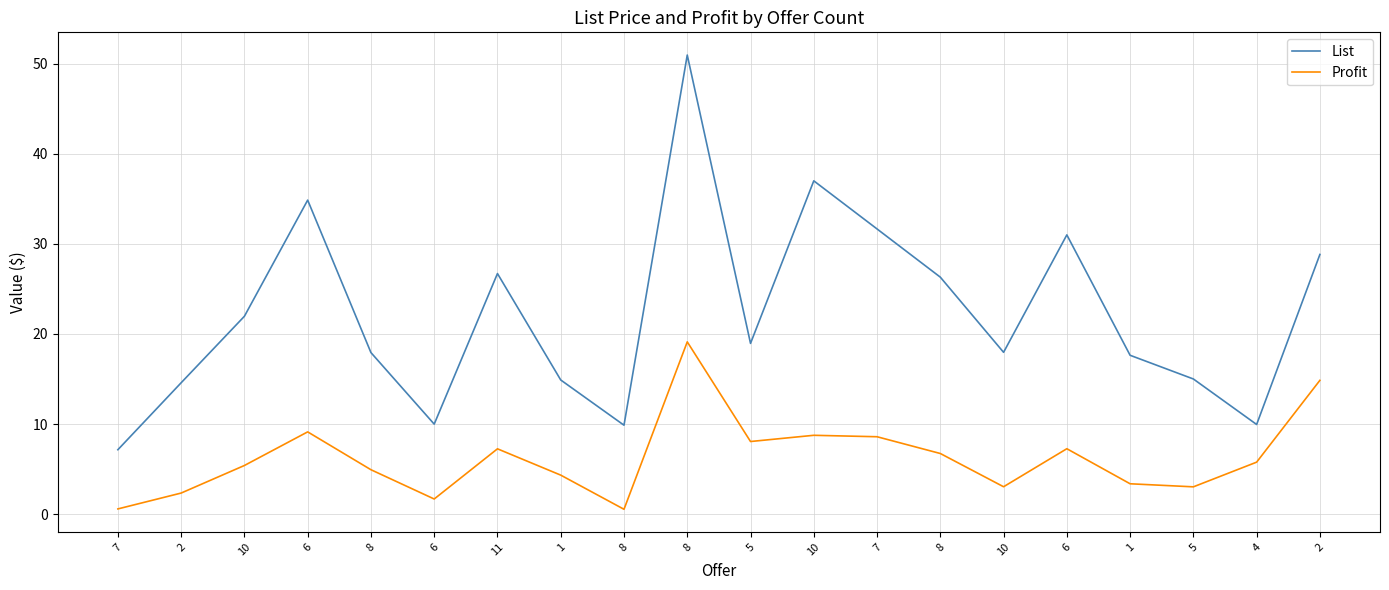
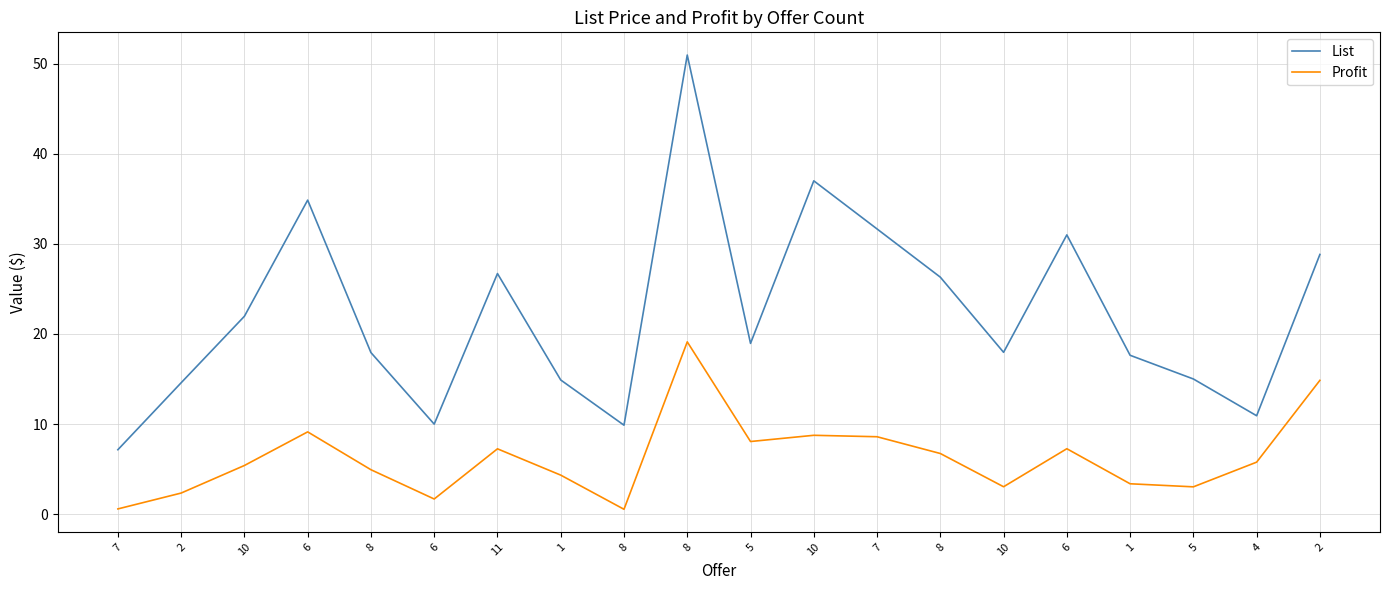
List, 4: 10 -> 11
